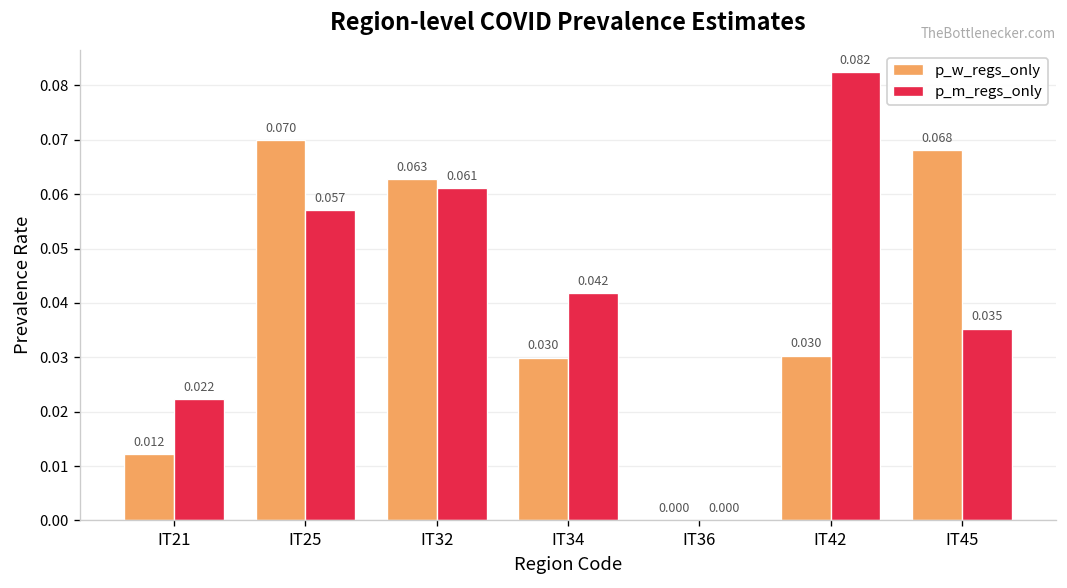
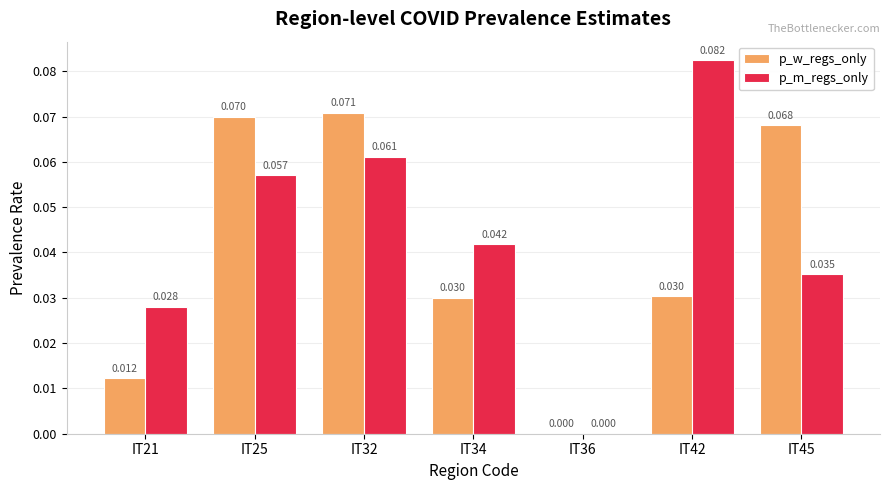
p_m_regs_only, IT21: 0.022 -> 0.028
p_w_regs_only, IT32: 0.063 -> 0.071
